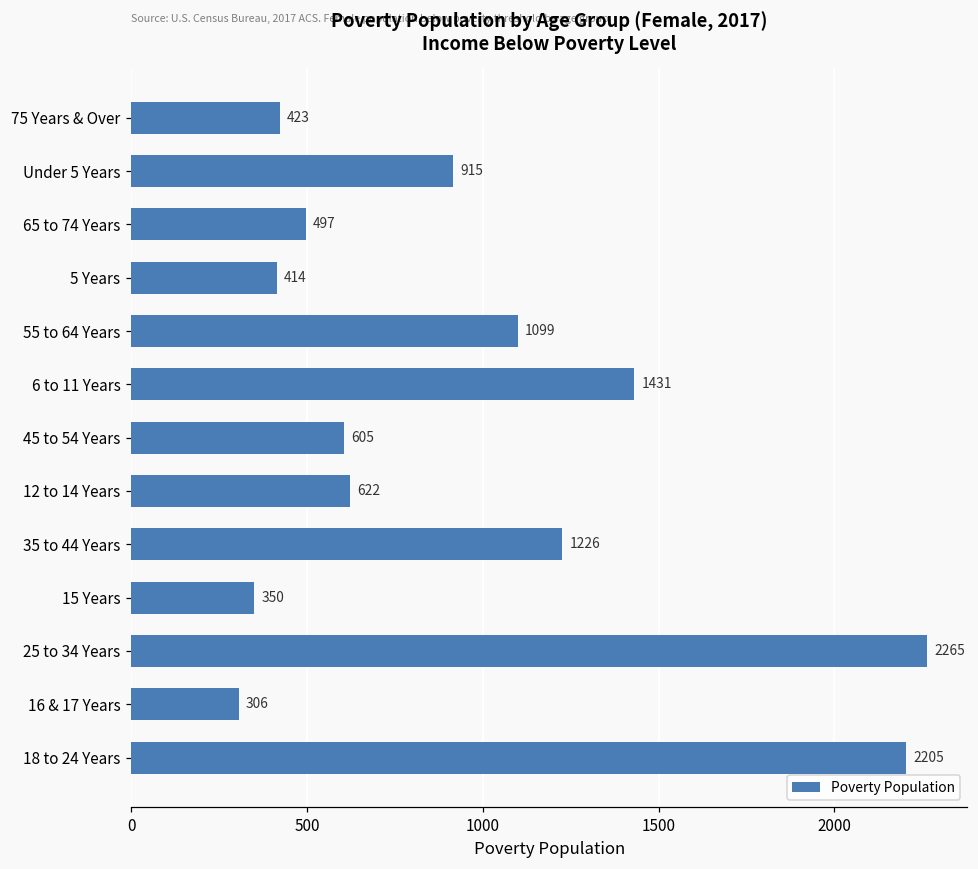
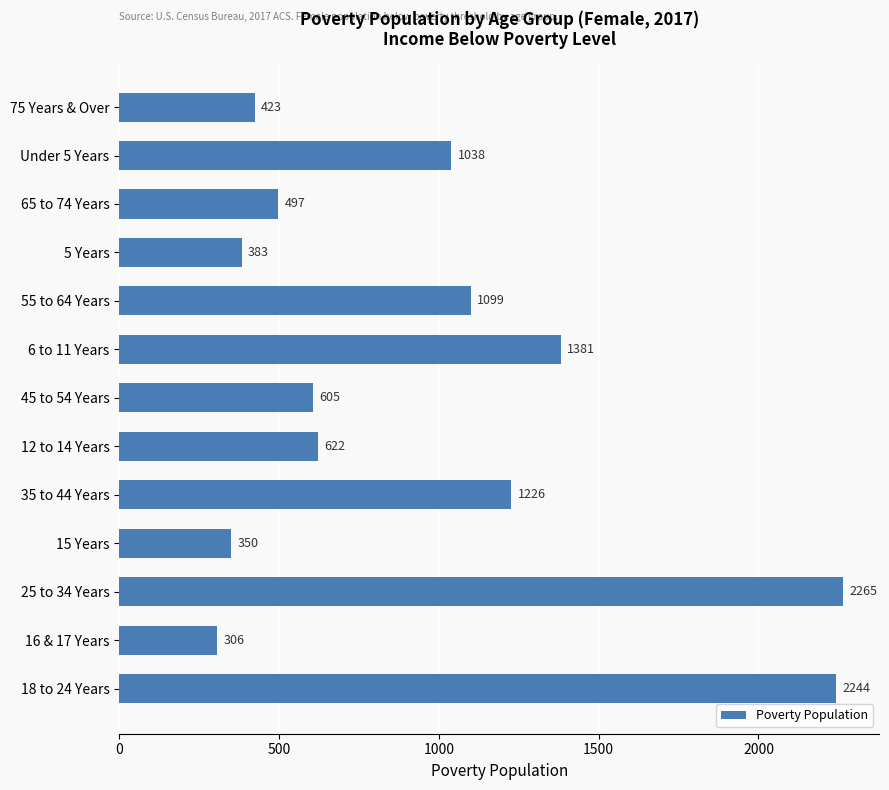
Under 5 Years: 915 -> 1038
5 Years: 414 -> 383
6 to 11 Years: 1431 -> 1381
18 to 24 Years: 2205 -> 2244
